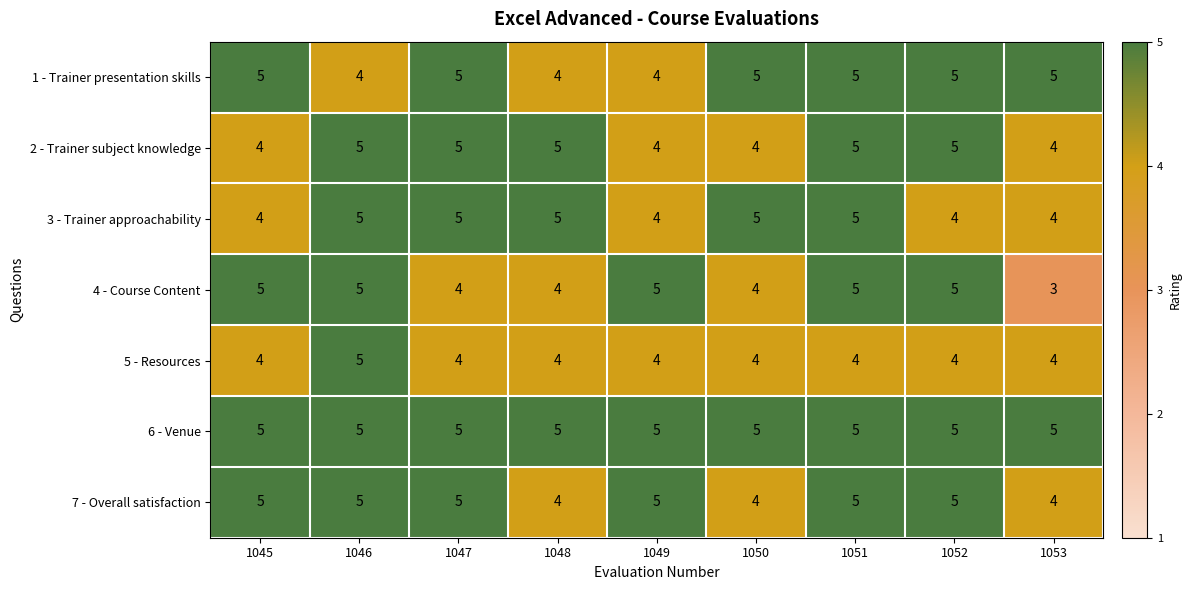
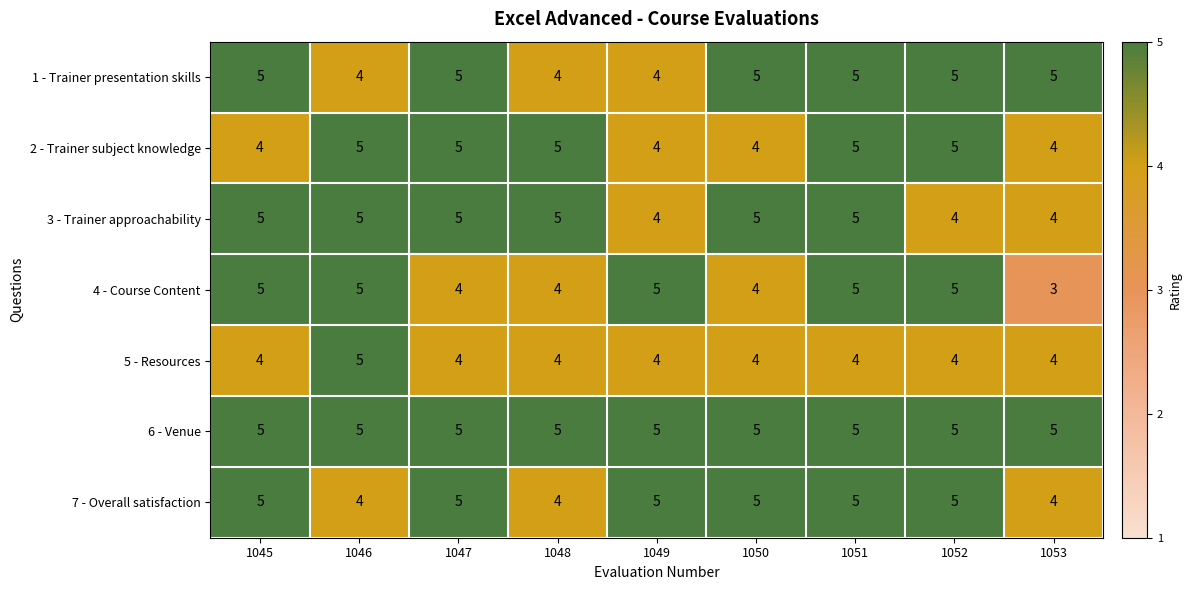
3 - Trainer approachability, 1045: 4 -> 5
7 - Overall satisfaction, 1046: 5 -> 4
7 - Overall satisfaction, 1050: 4 -> 5
